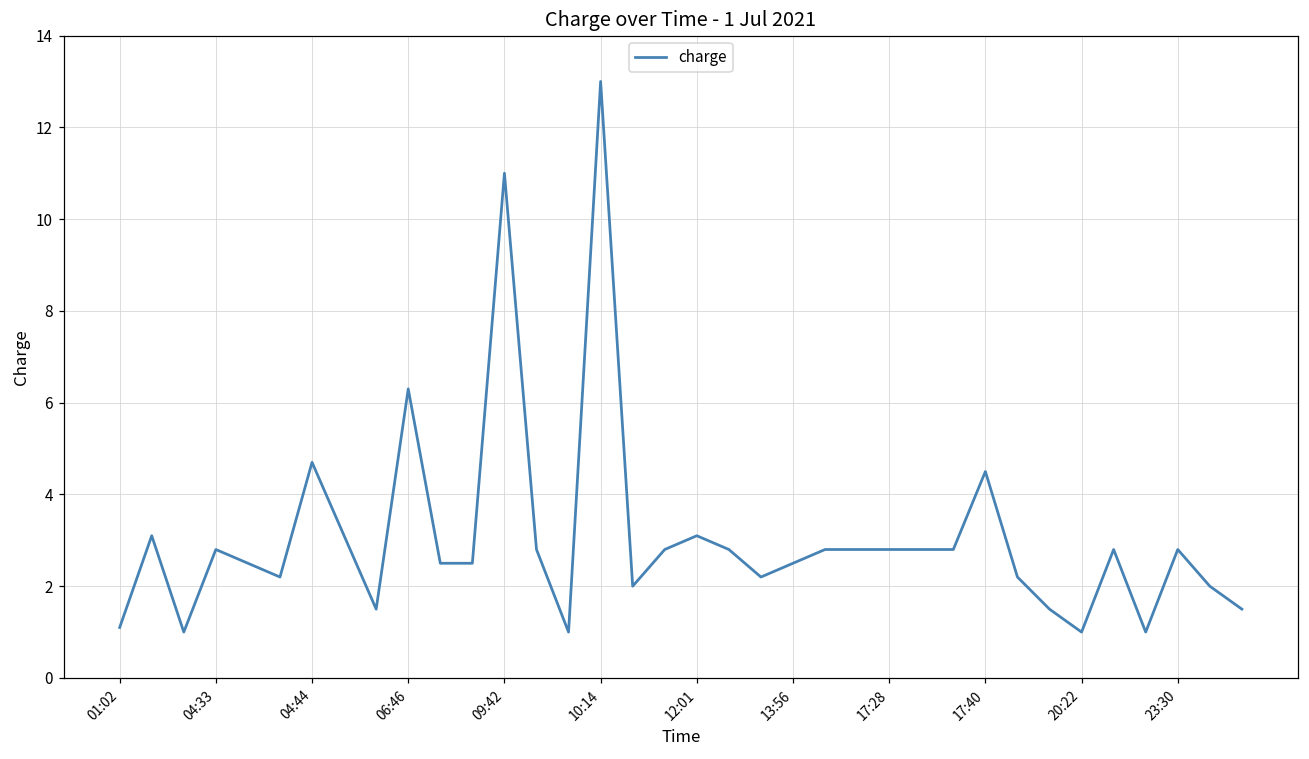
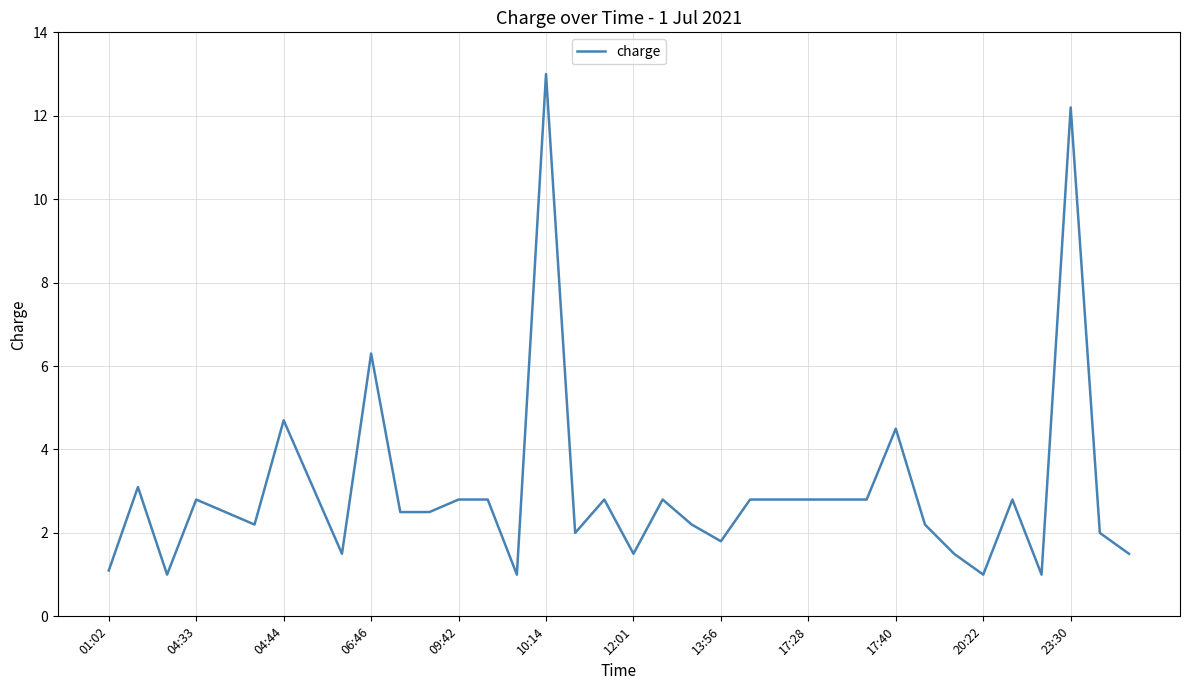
09:42: 11.0 -> 2.8
12:01: 3.1 -> 1.5
13:56: 2.5 -> 1.8
23:30: 2.8 -> 12.2
